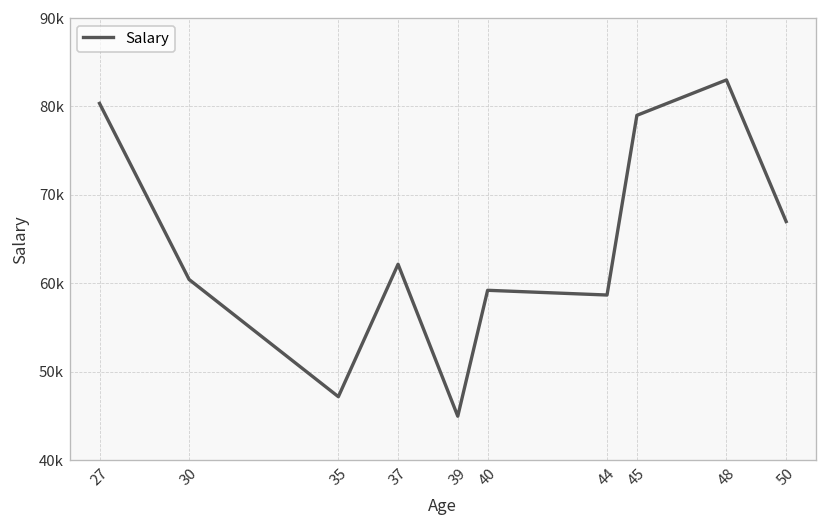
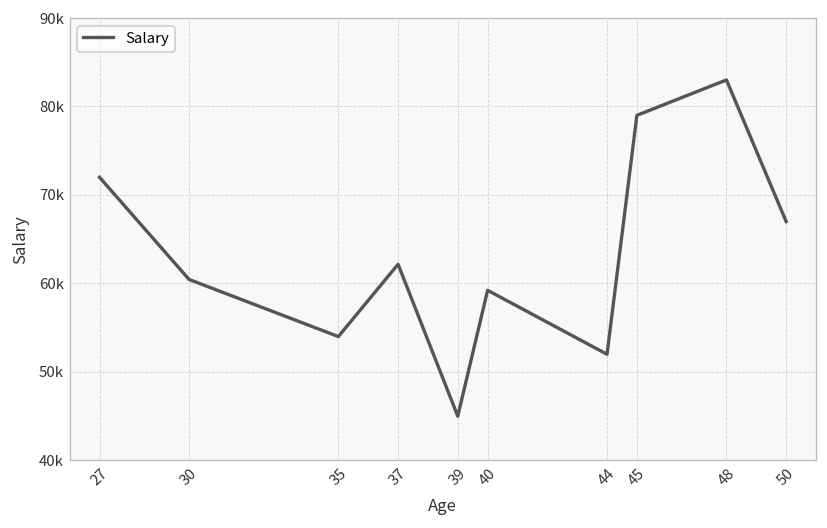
27: 80000 -> 72000
35: 47000 -> 54000
44: 59000 -> 52000
